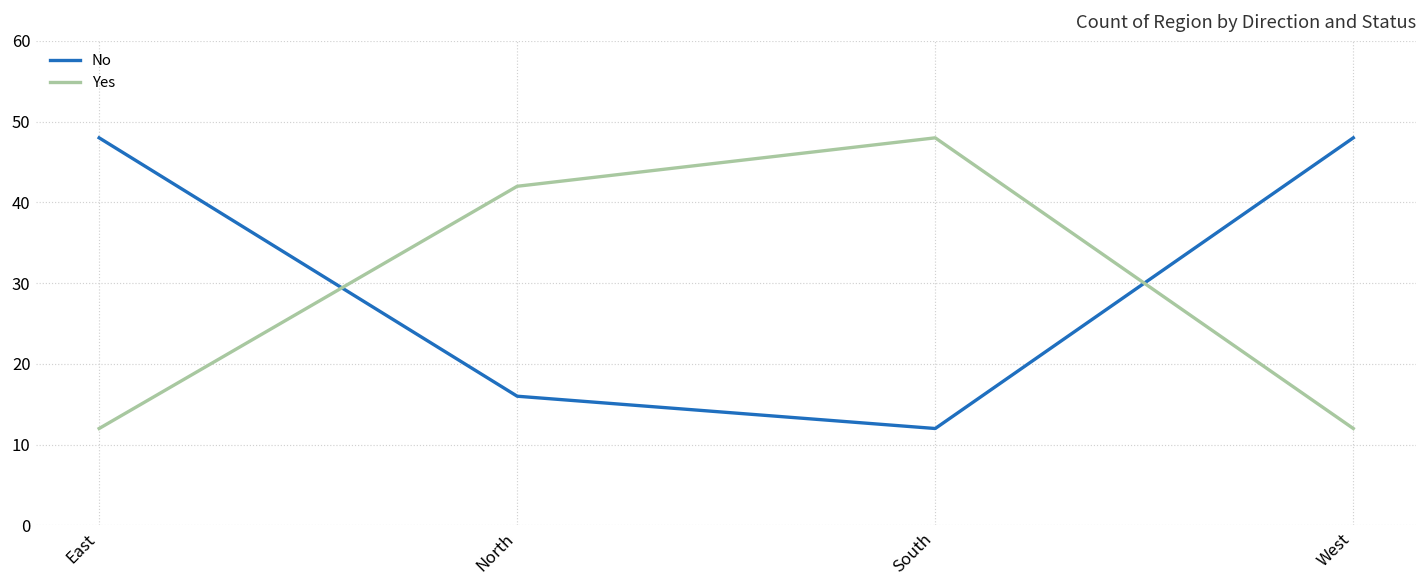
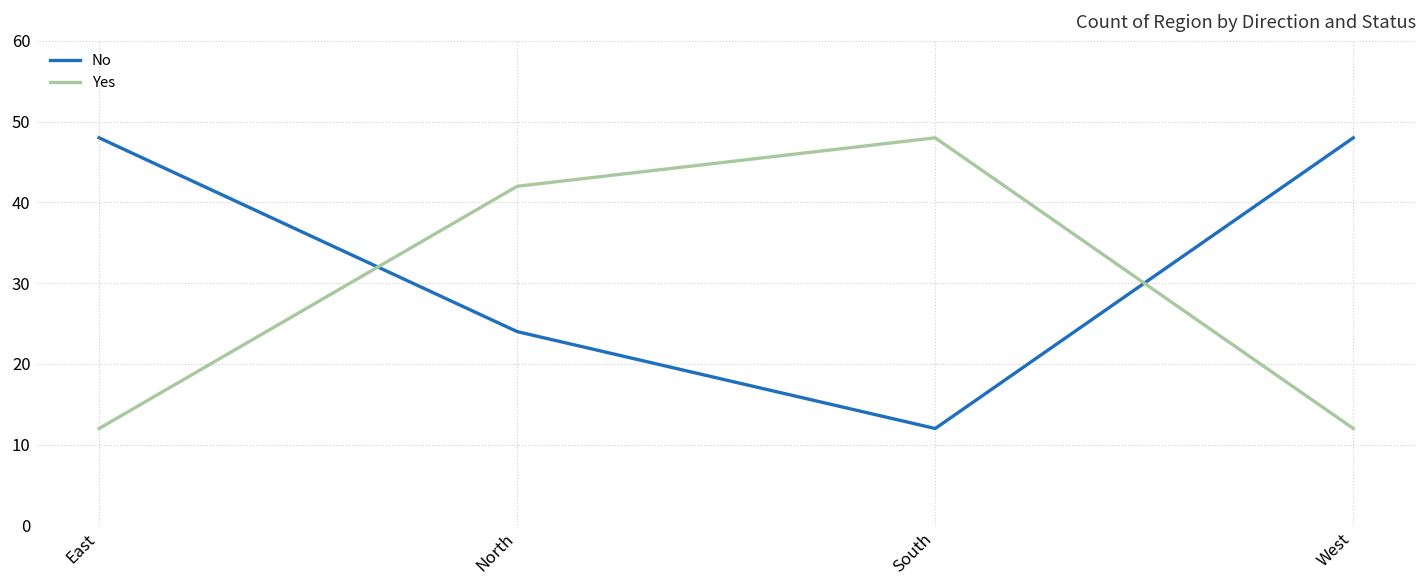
No, North: 16 -> 24
